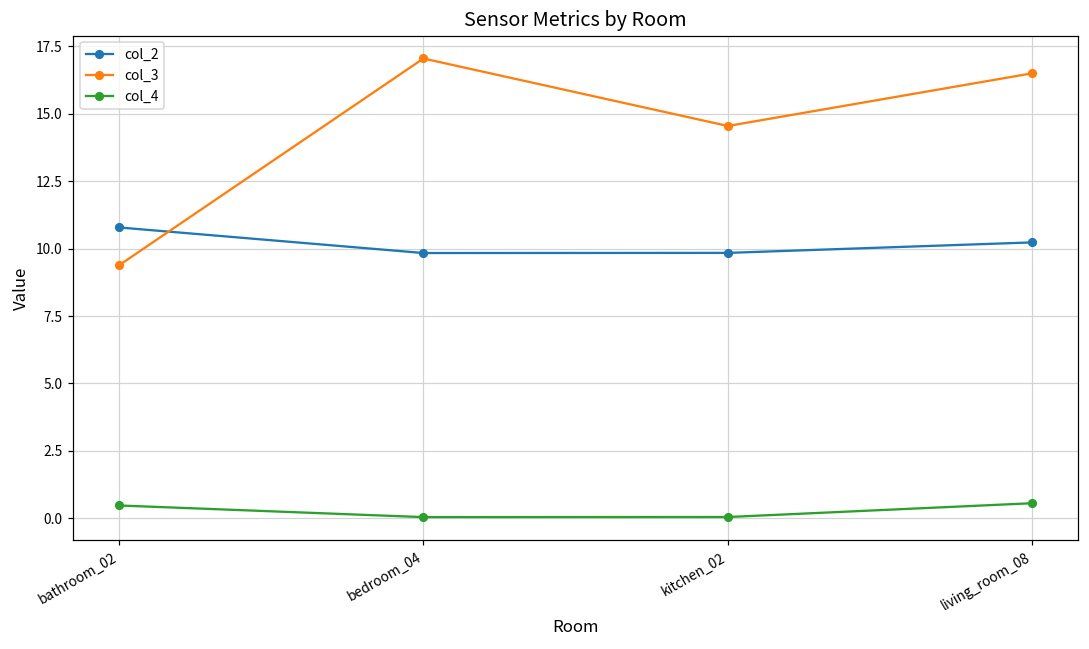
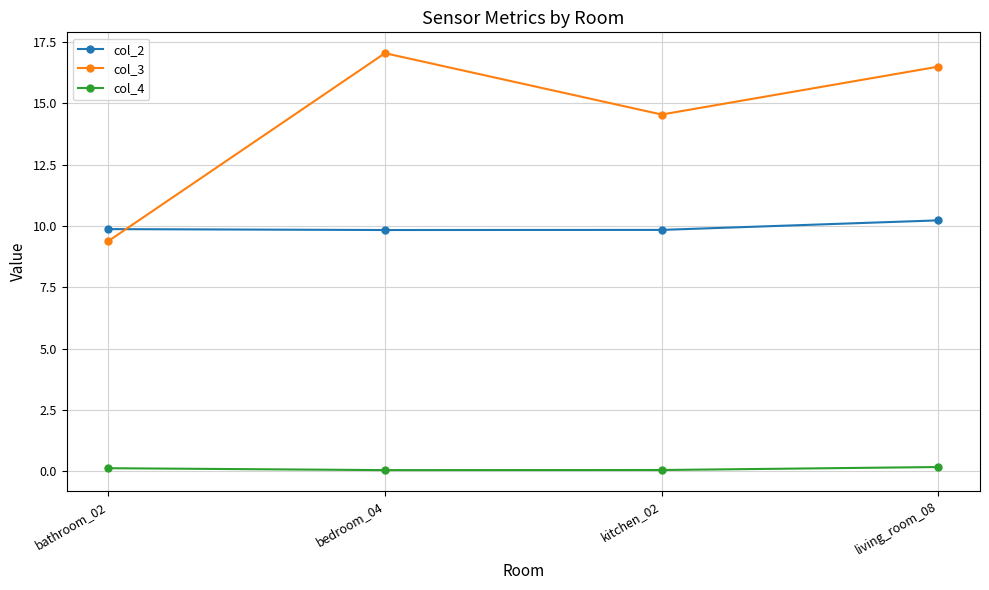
col_2, bathroom_02: 10.8 -> 9.9
col_4, bathroom_02: 0.5 -> 0.1
col_4, living_room_08: 0.6 -> 0.2
